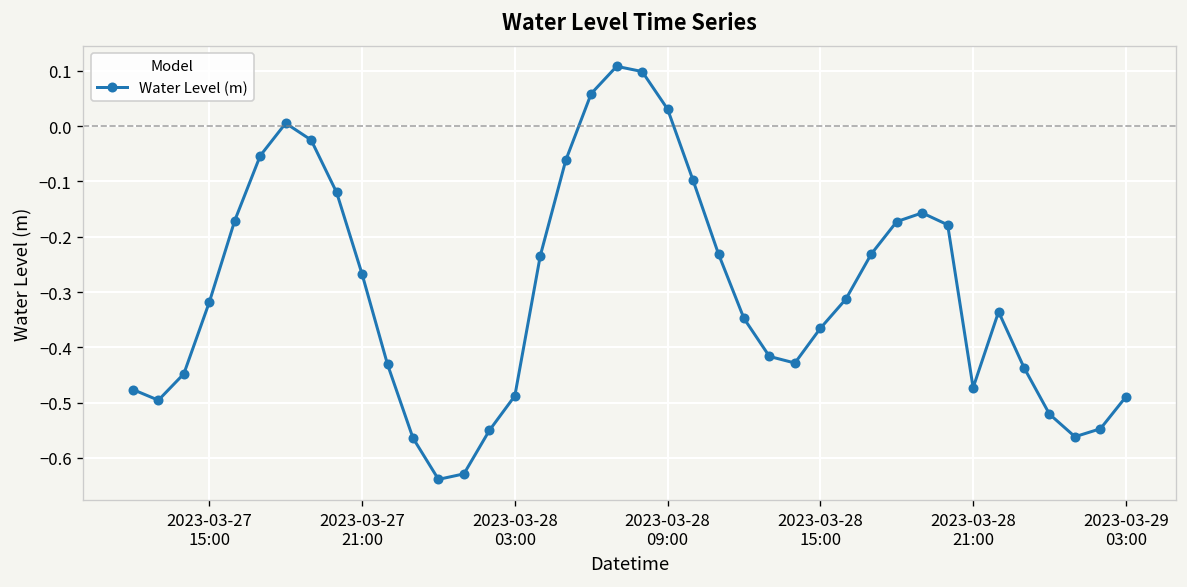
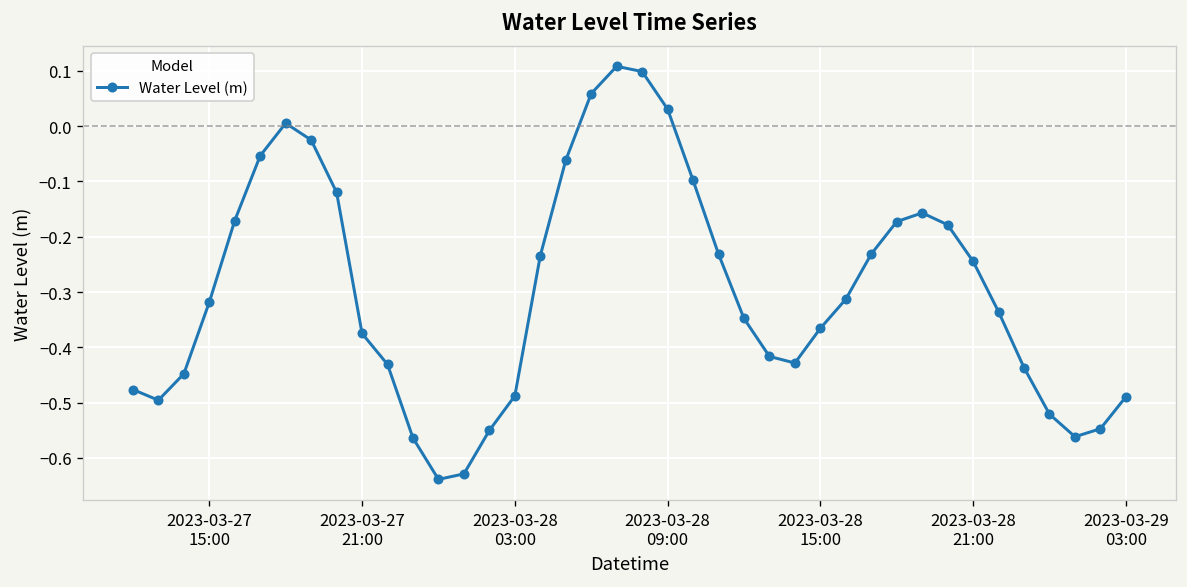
2023-03-27 21:00: -0.27 -> -0.38
2023-03-28 21:00: -0.47 -> -0.24
